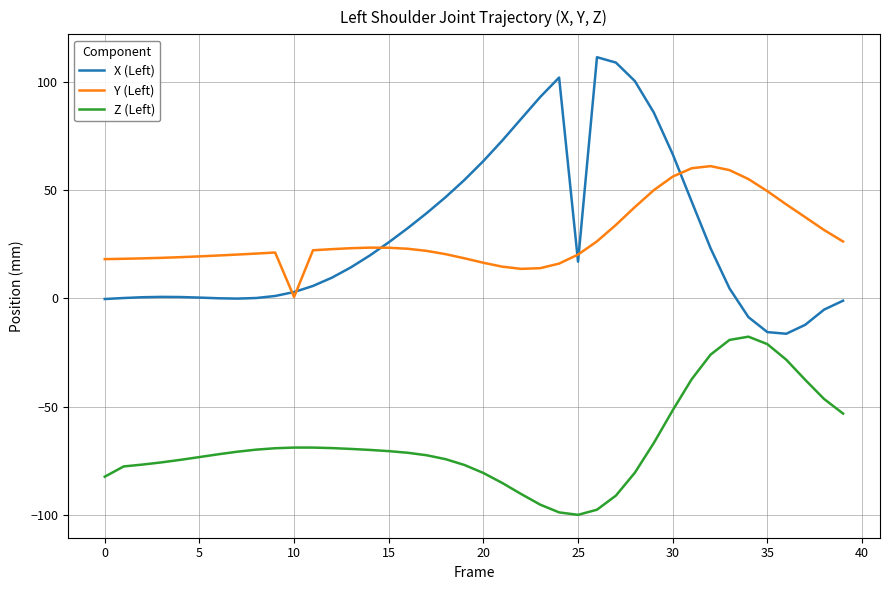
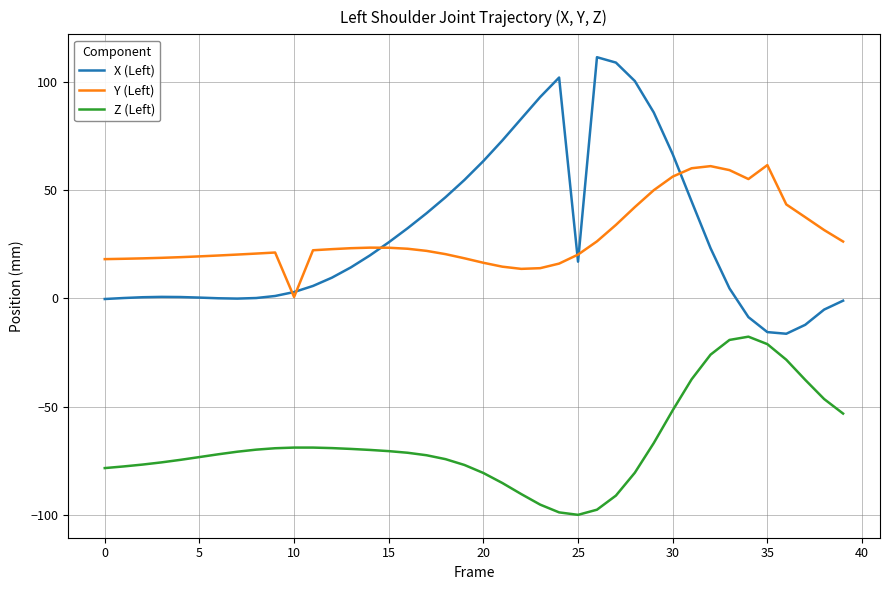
Z (Left), 0: -82 -> -78
Y (Left), 35: 49 -> 61
